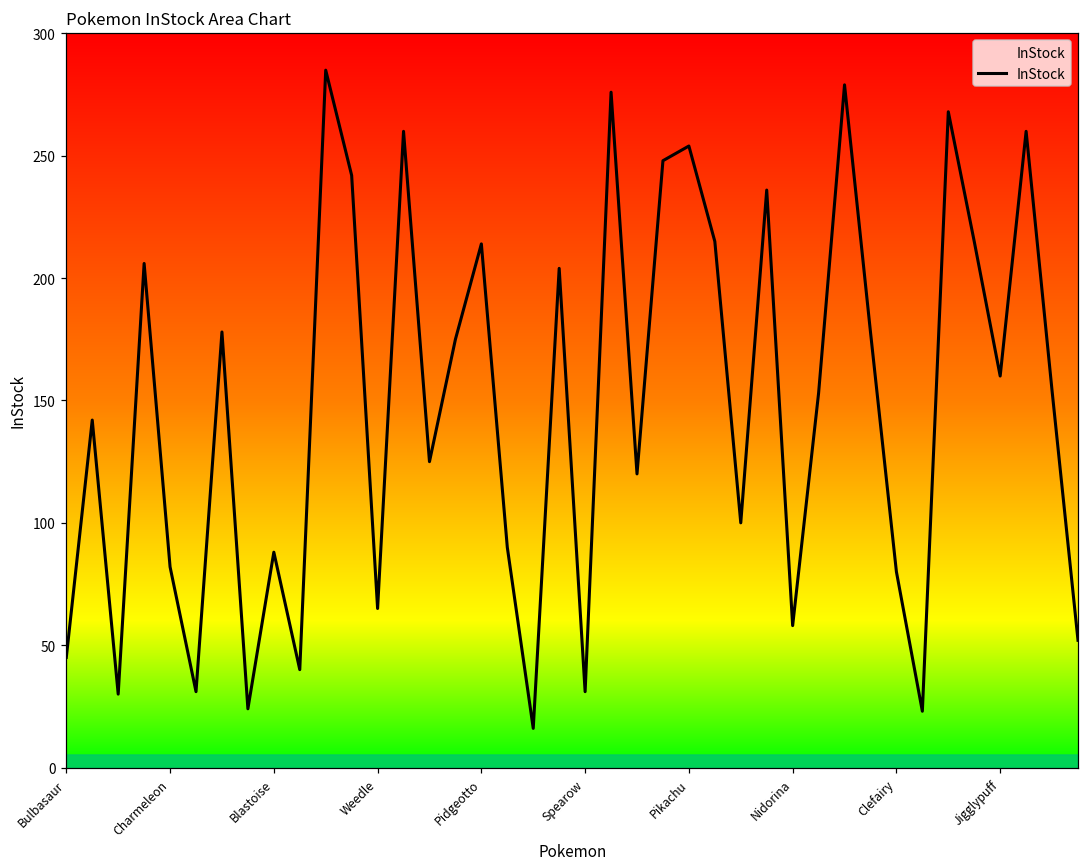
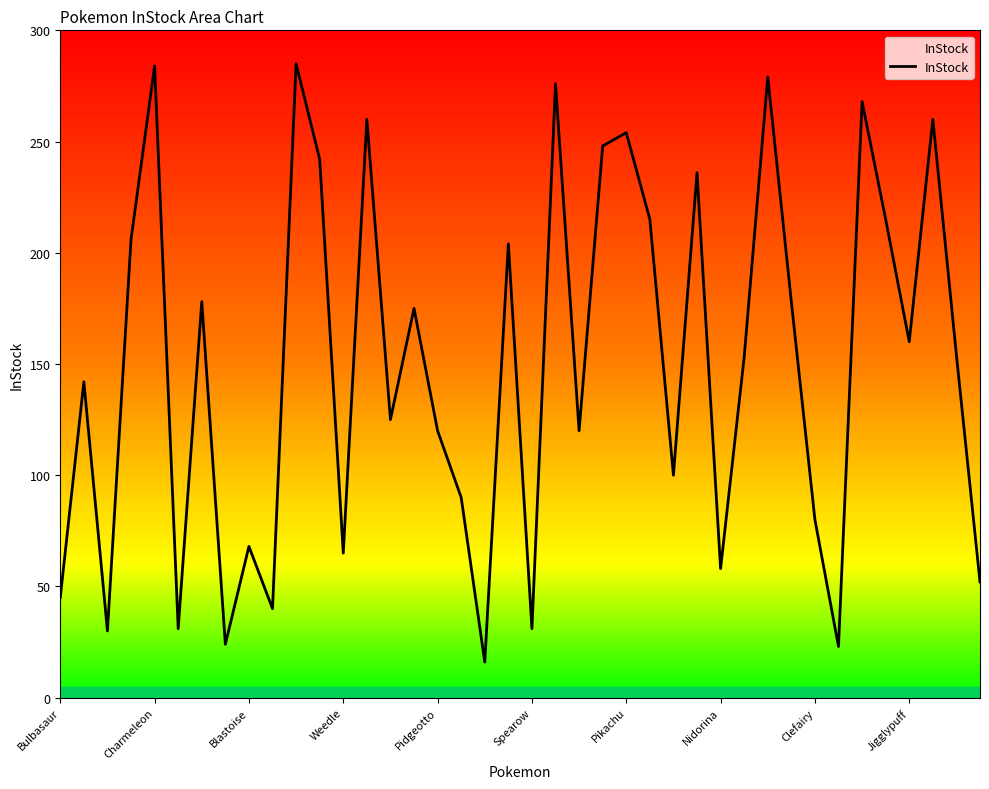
Charmeleon: 82 -> 284
Blastoise: 88 -> 68
Pidgeotto: 214 -> 120
